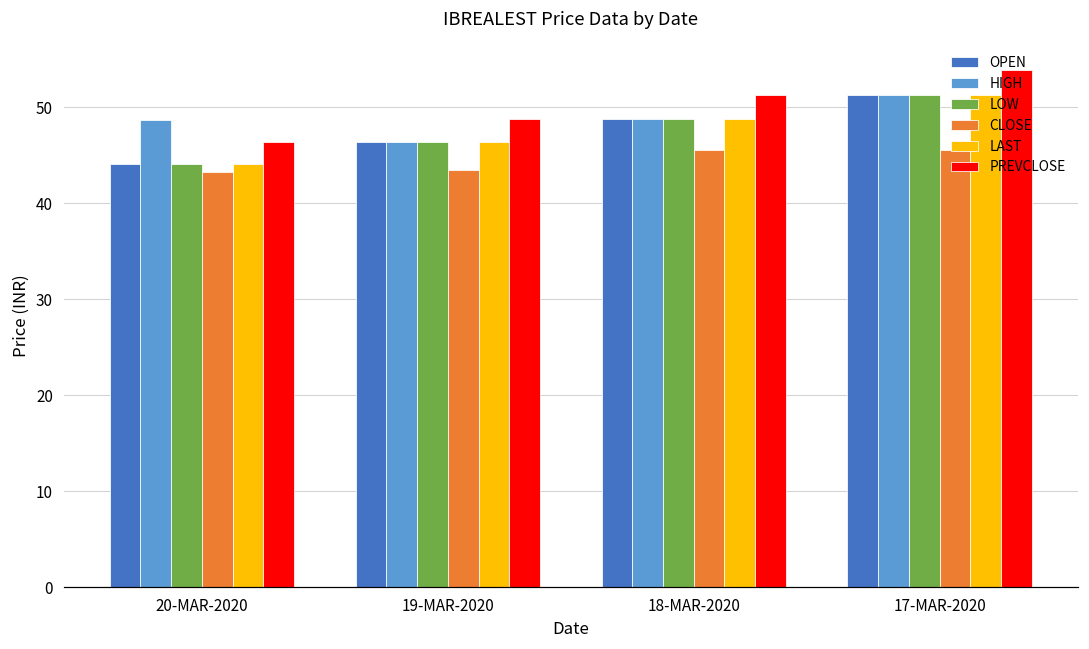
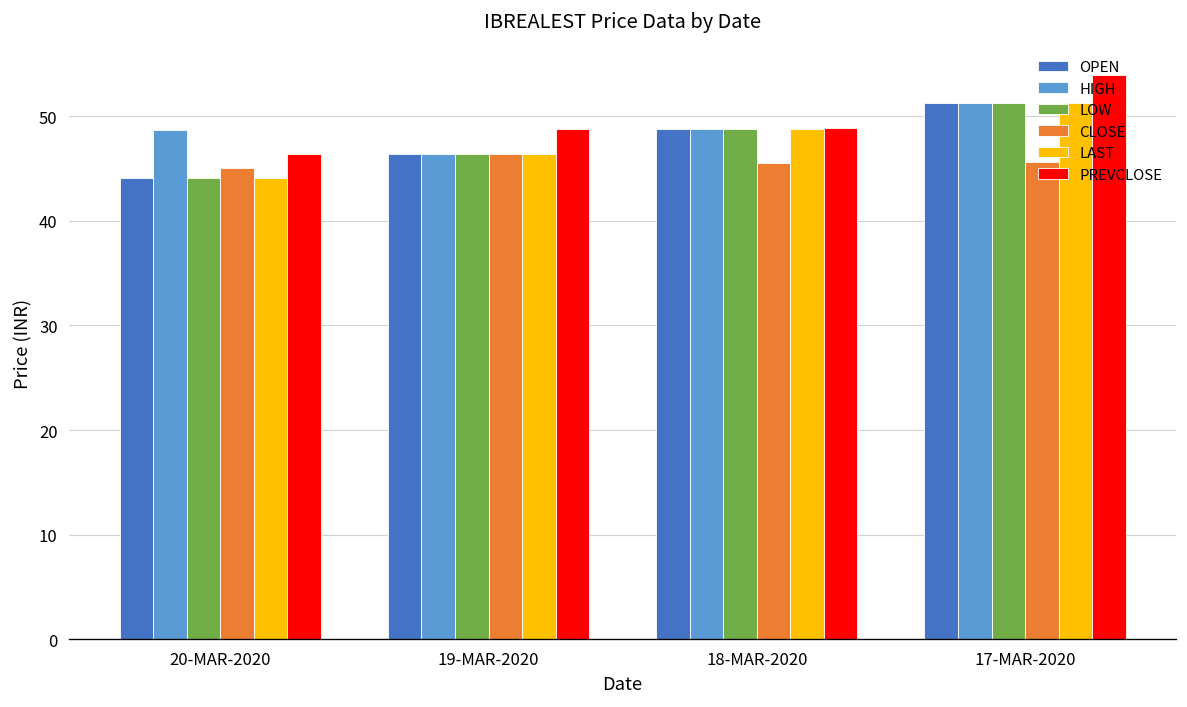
CLOSE, 20-MAR-2020: 43 -> 45
CLOSE, 19-MAR-2020: 43 -> 46
PREVCLOSE, 18-MAR-2020: 51 -> 49
